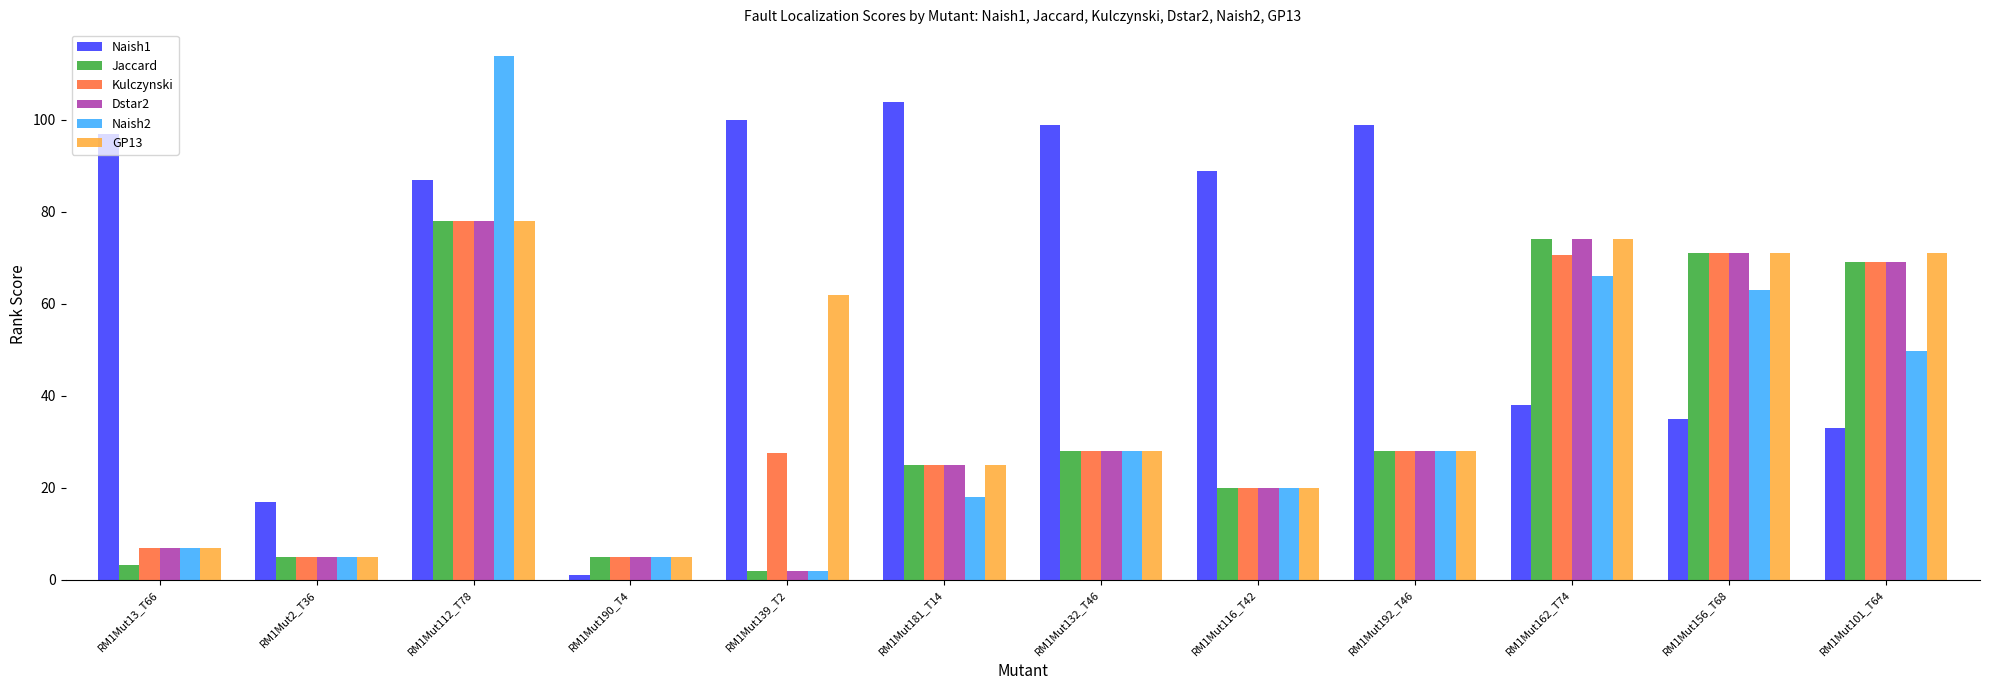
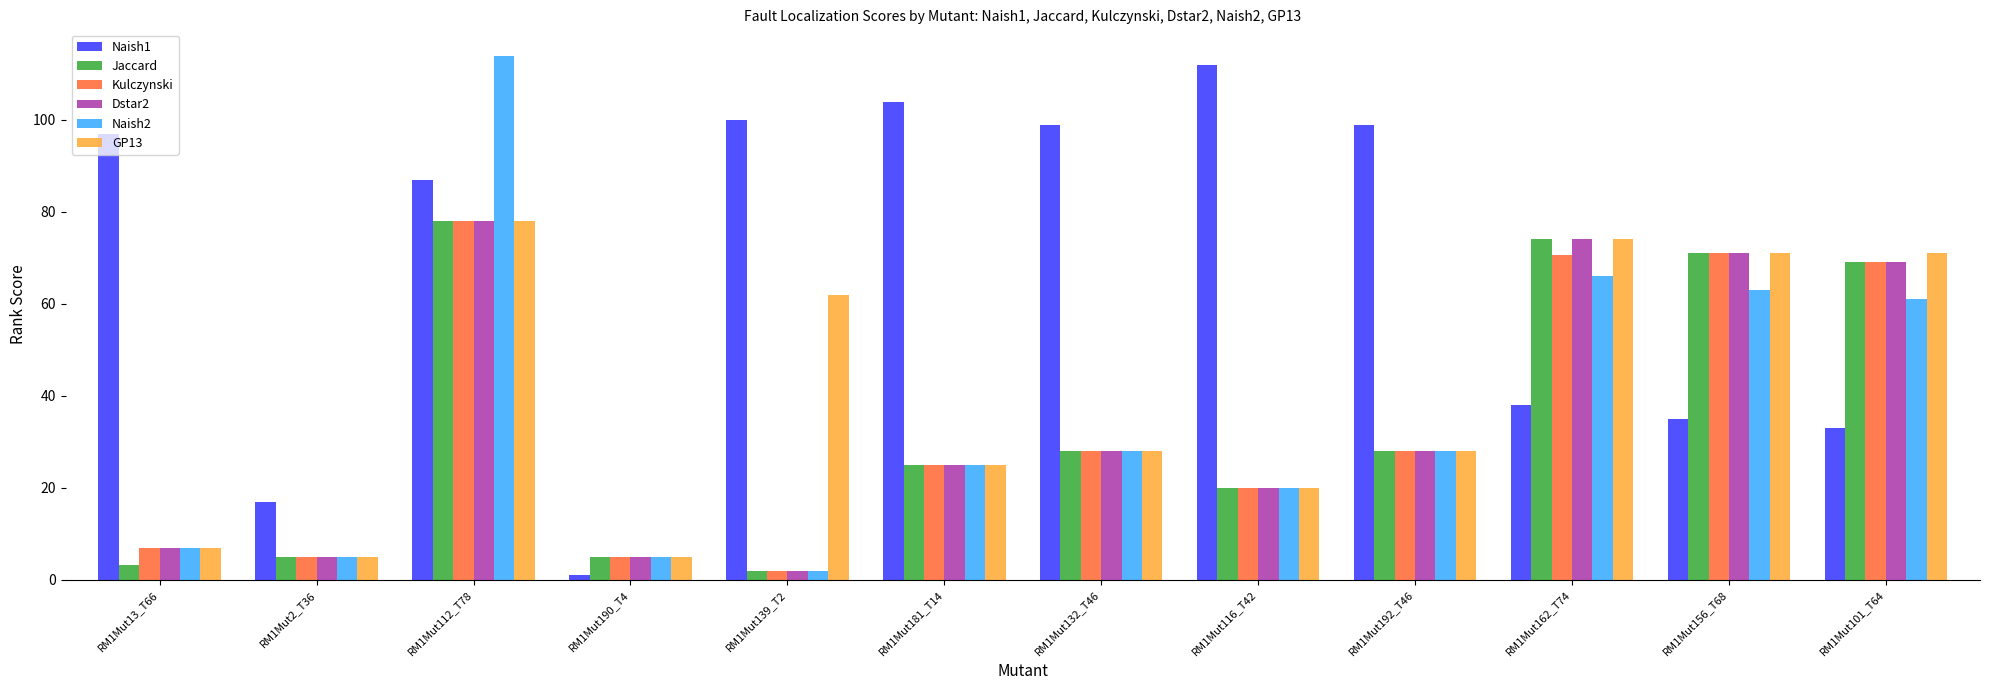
Kulczynski, RM1Mut139_T2: 28 -> 2
Naish2, RM1Mut181_T14: 18 -> 25
Naish1, RM1Mut116_T42: 89 -> 112
Naish2, RM1Mut101_T64: 50 -> 61
